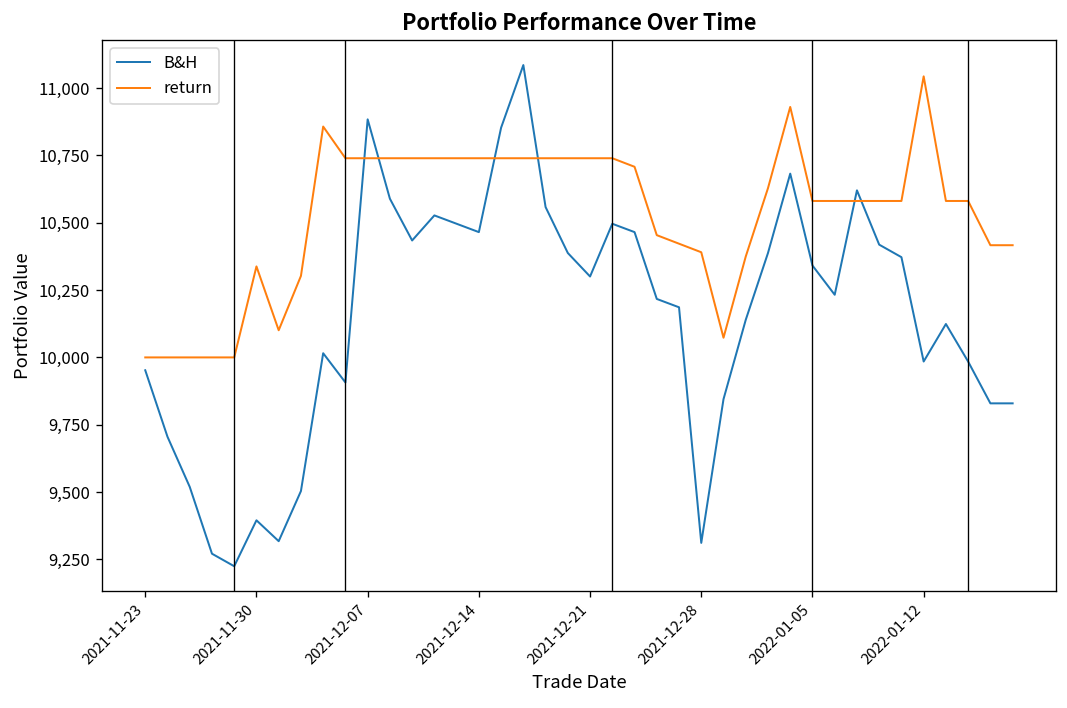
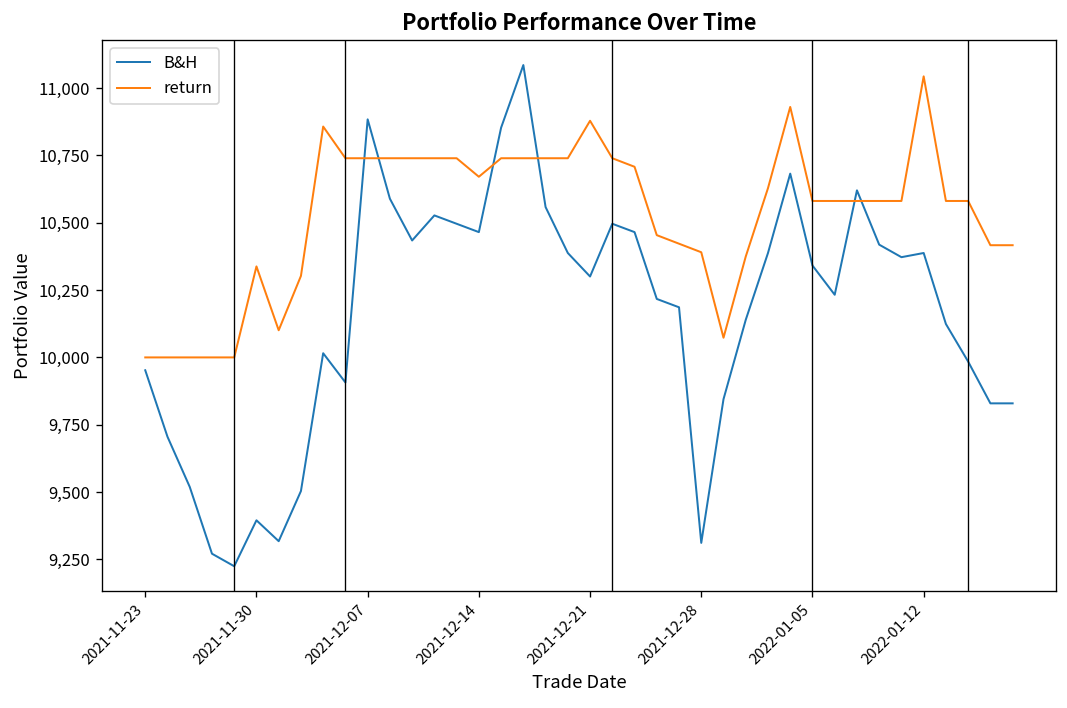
return, 2021-12-14: 10,740 -> 10,670
return, 2021-12-21: 10,740 -> 10,880
B&H, 2022-01-12: 9,980 -> 10,390
